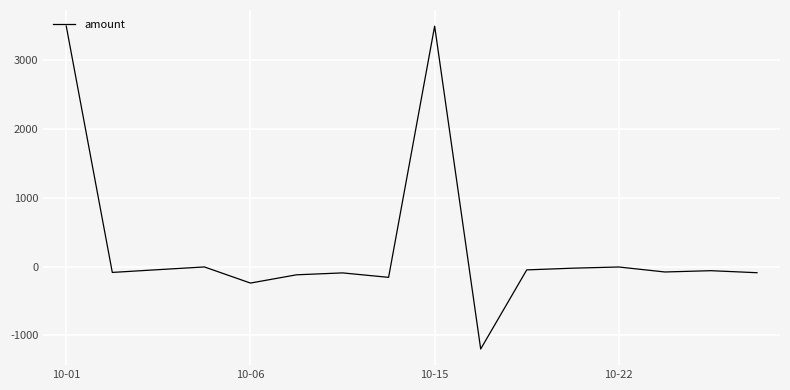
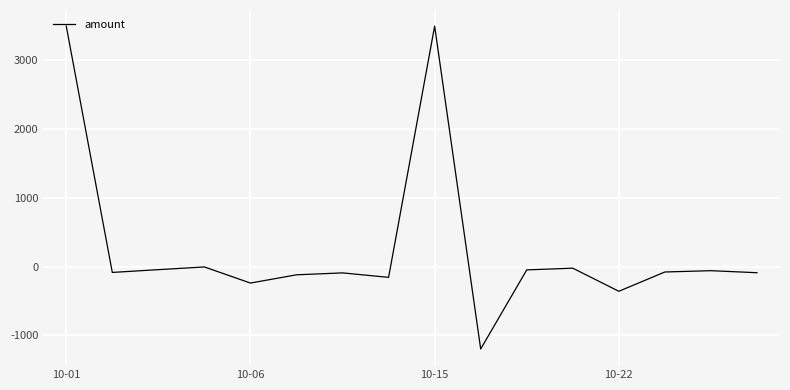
10-22: 0 -> -400
